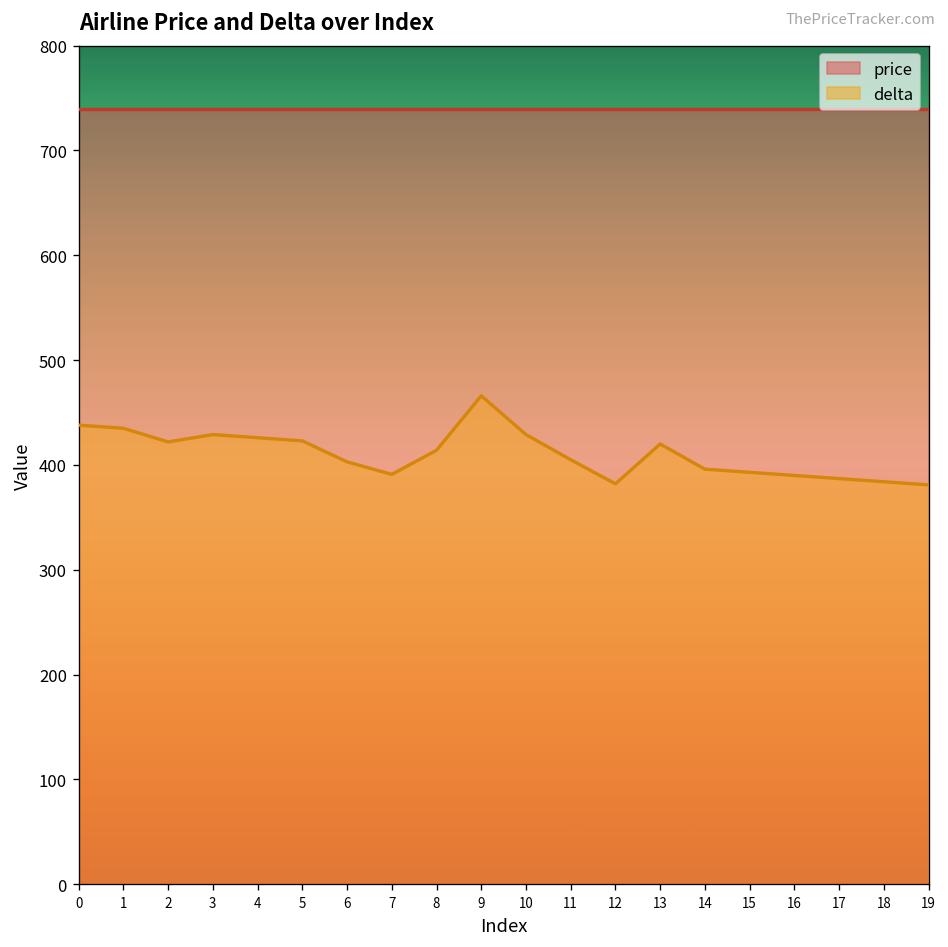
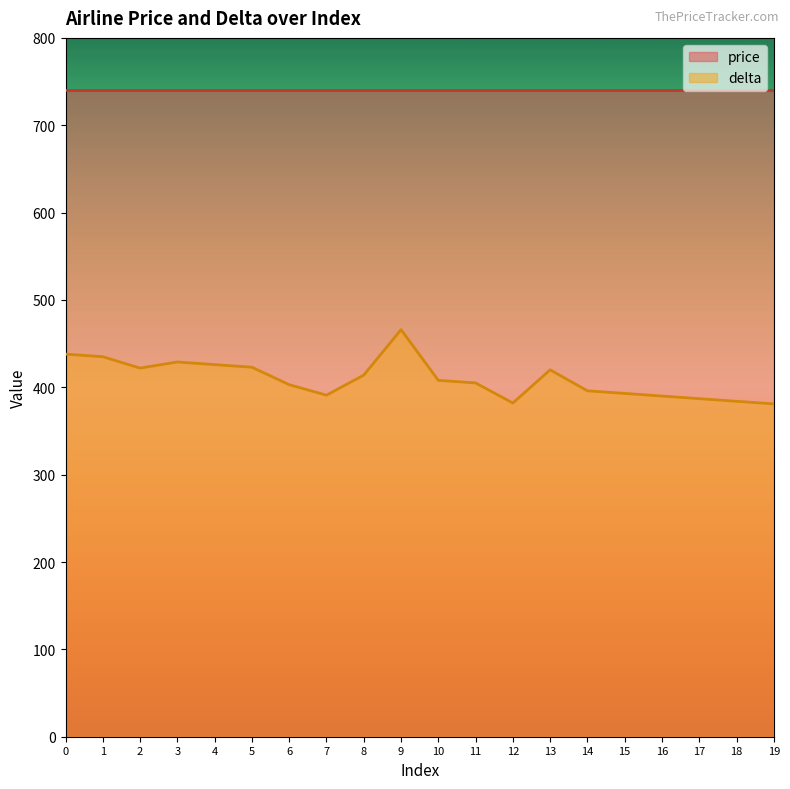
delta, 10: 430 -> 410
